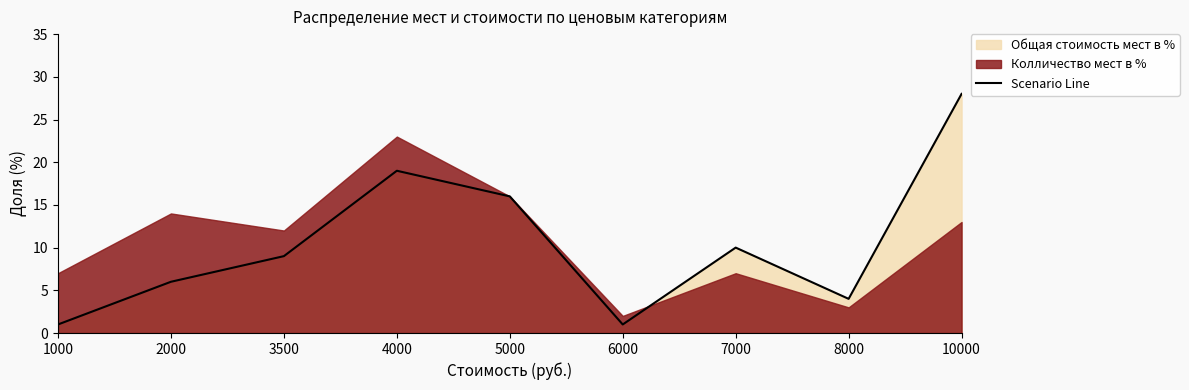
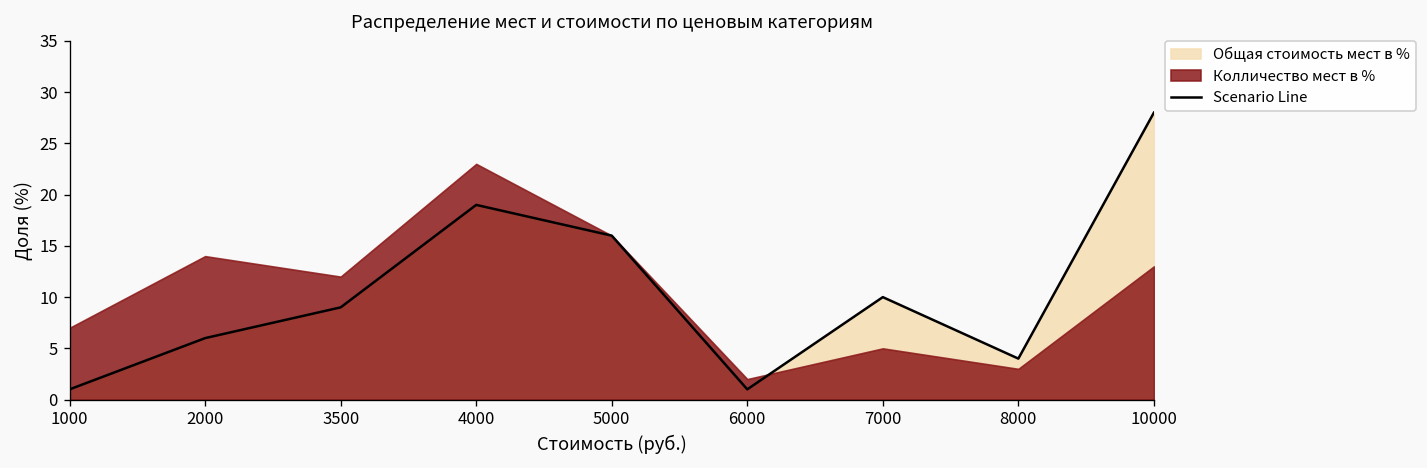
Колличество мест в %, 7000: 7 -> 5
